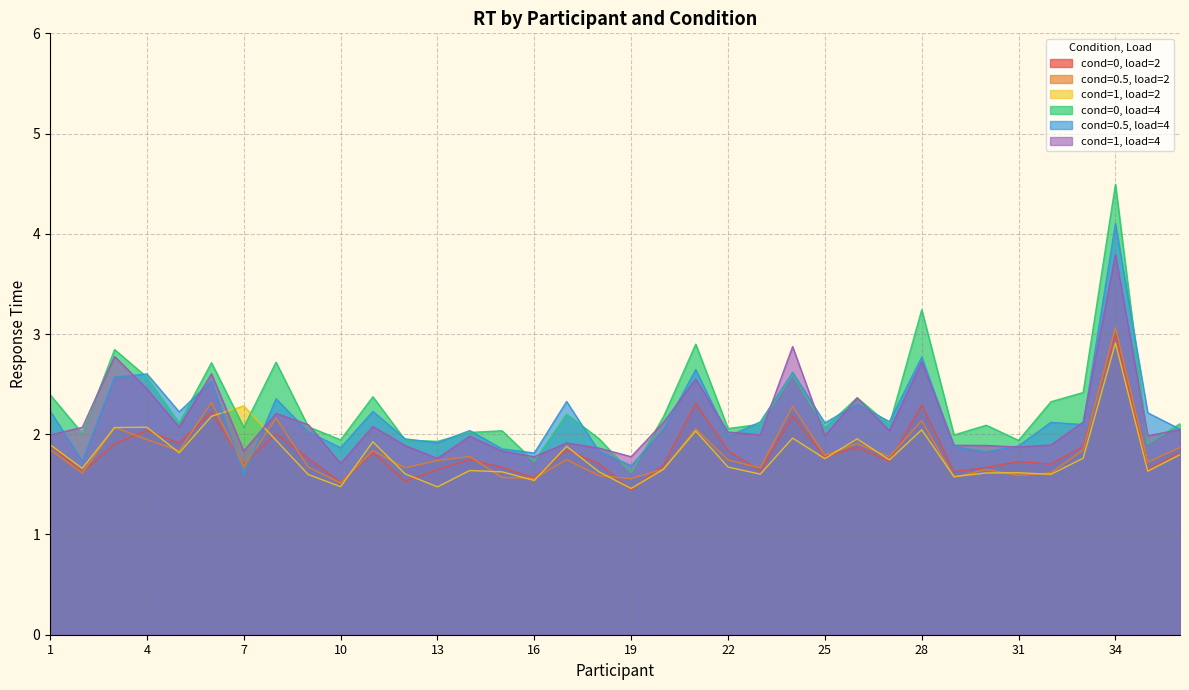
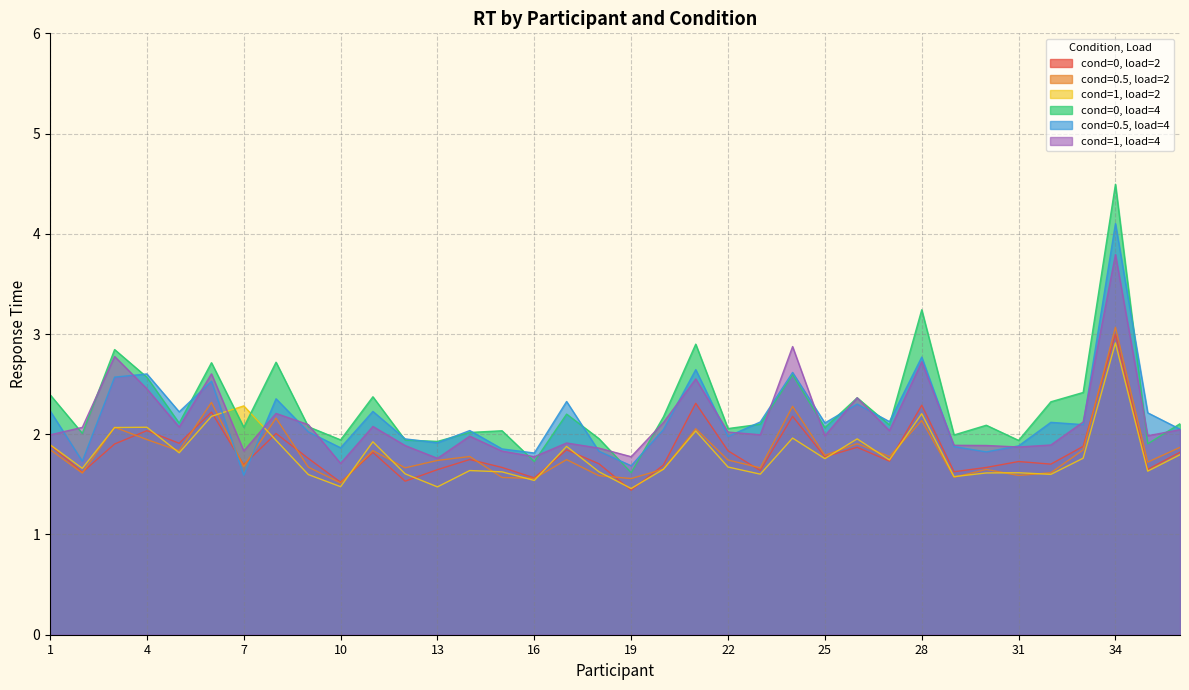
cond=1, load=2, 28: 2.05 -> 2.21
